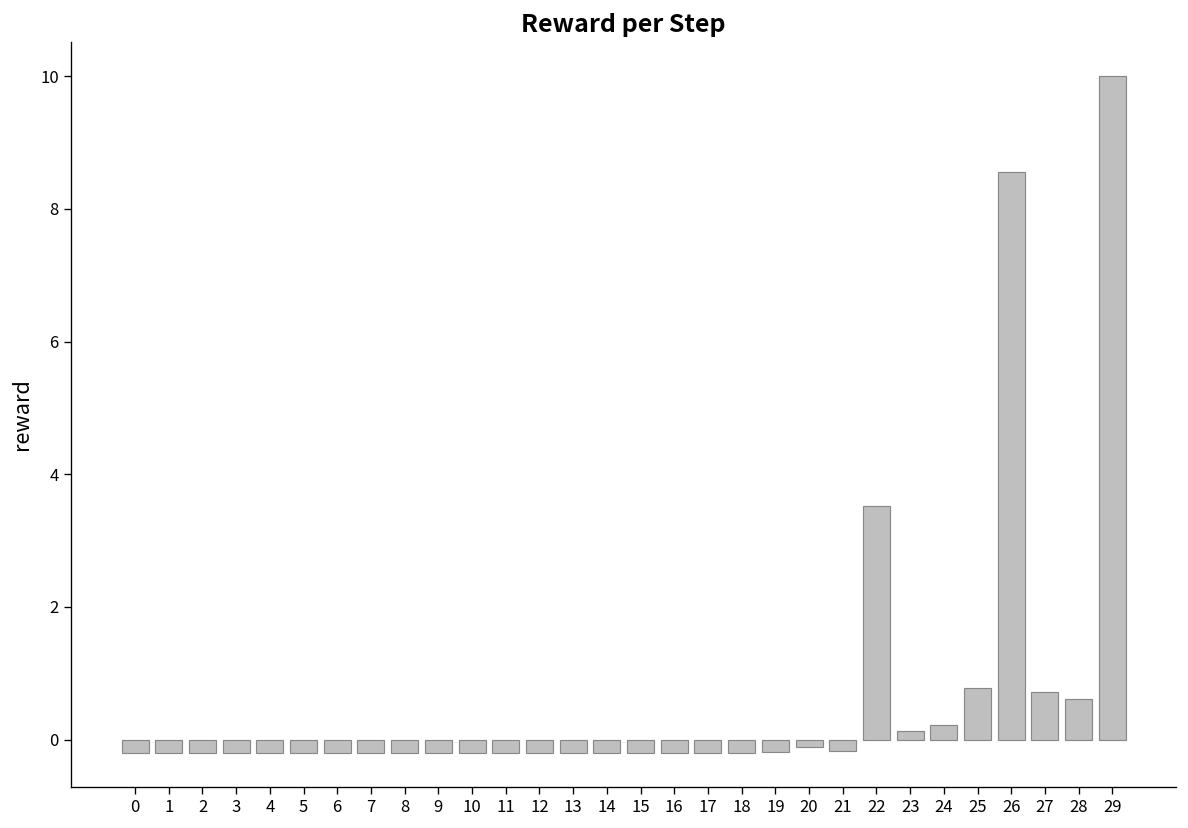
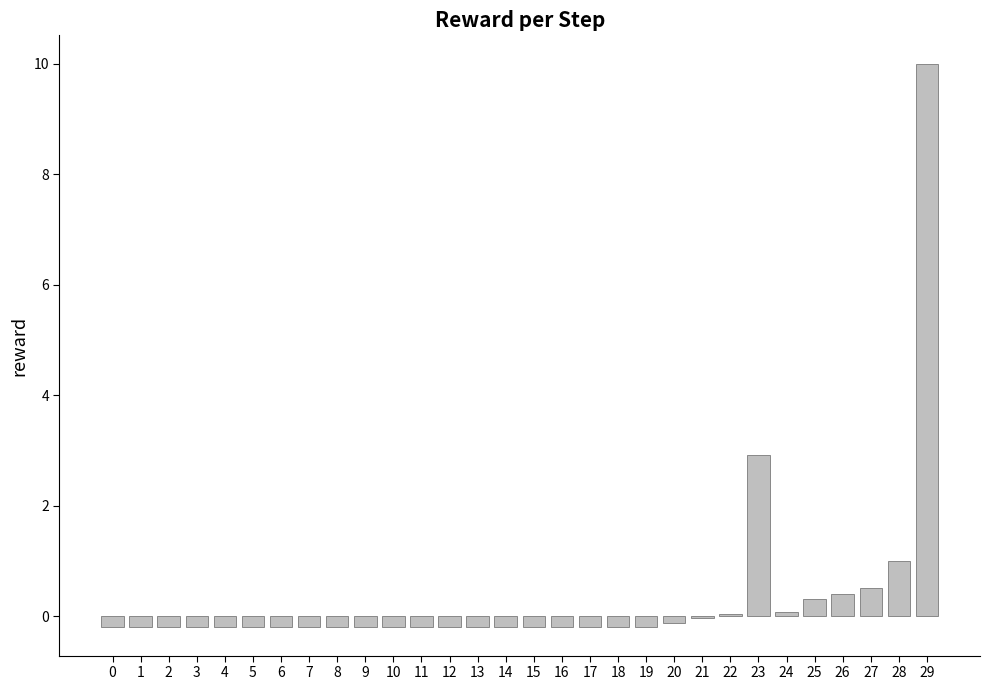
21: -0.2 -> 0.0
22: 3.5 -> 0.0
23: 0.1 -> 2.9
24: 0.2 -> 0.1
25: 0.8 -> 0.3
26: 8.6 -> 0.4
27: 0.7 -> 0.5
28: 0.6 -> 1.0
